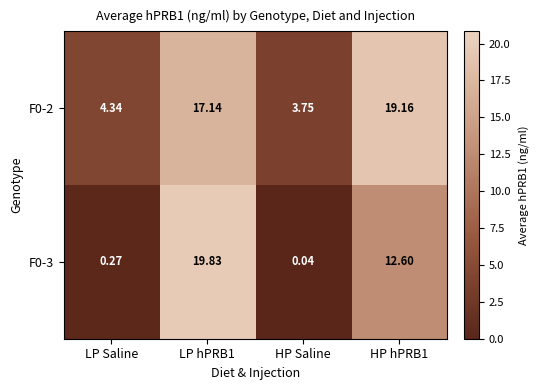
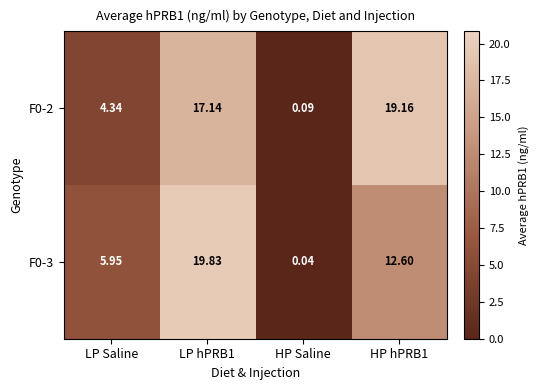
F0-2, HP Saline: 3.75 -> 0.09
F0-3, LP Saline: 0.27 -> 5.95
